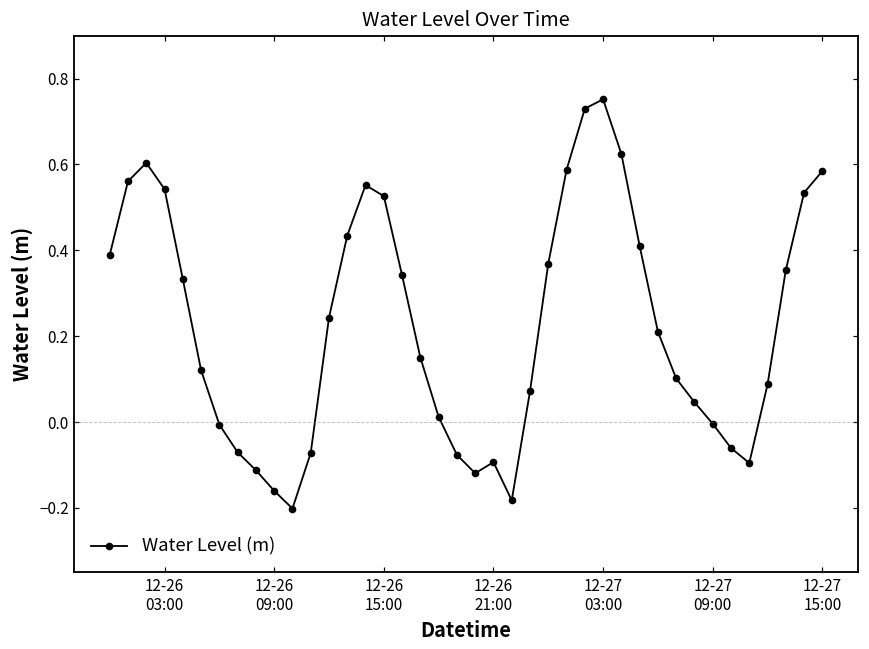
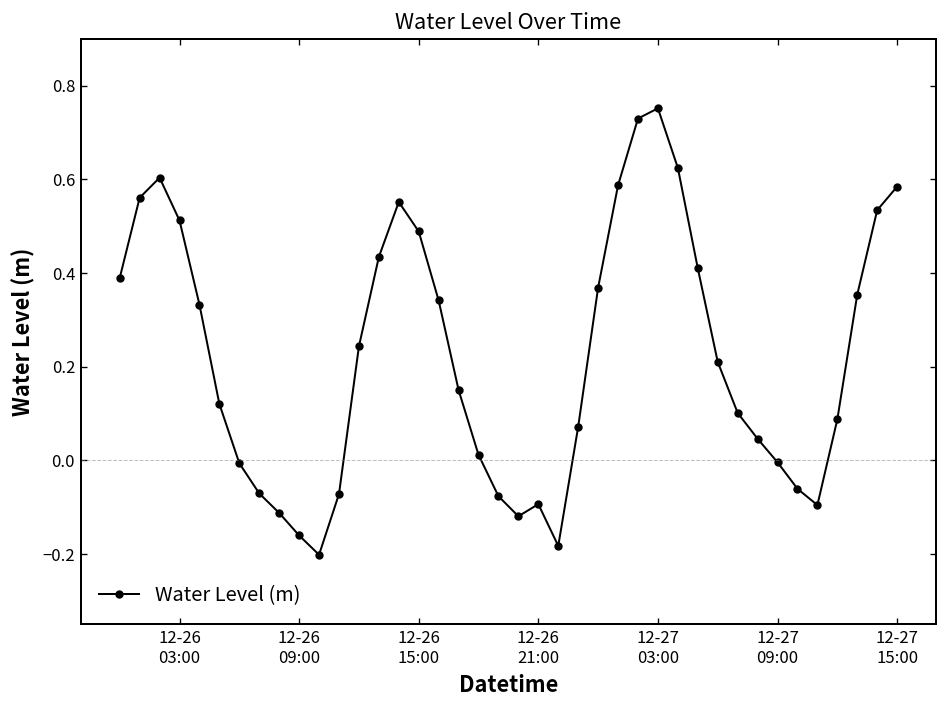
12-26 03:00: 0.54 -> 0.51
12-26 15:00: 0.53 -> 0.49
